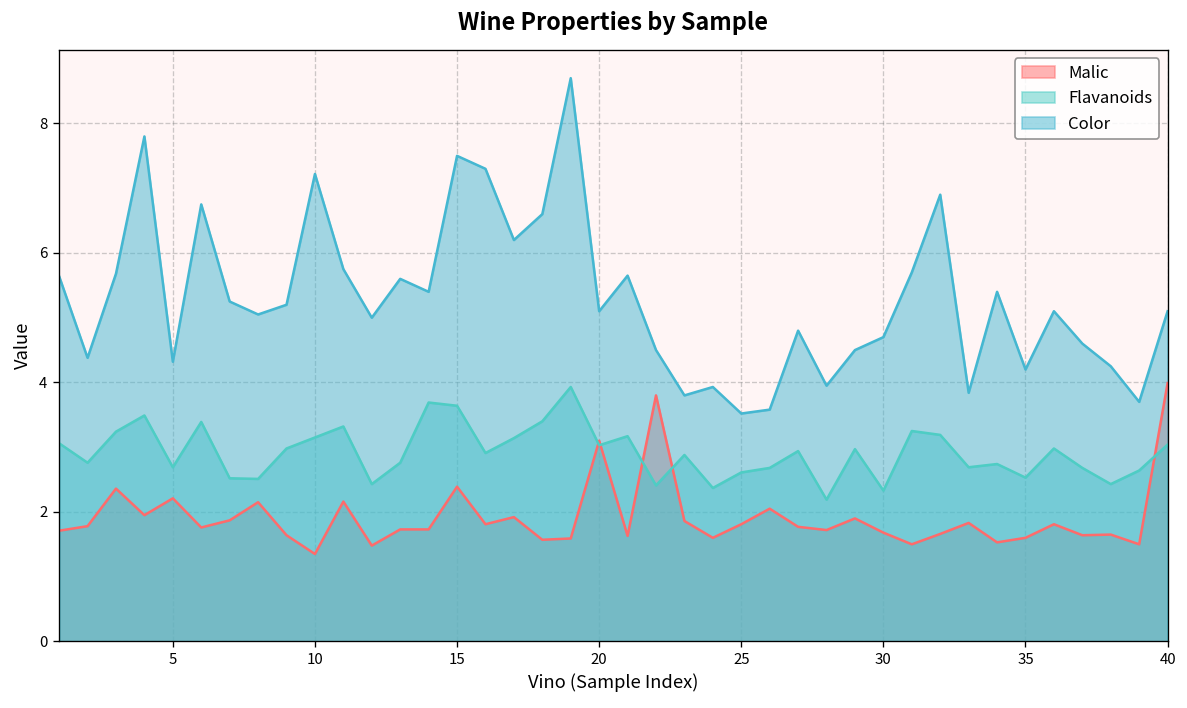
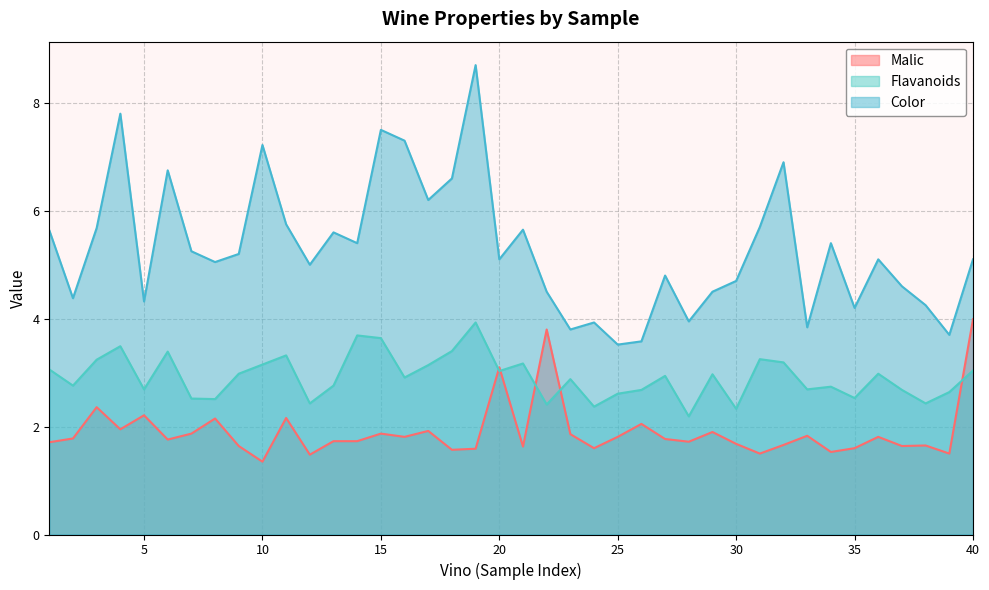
Malic, 15: 2.4 -> 1.9
